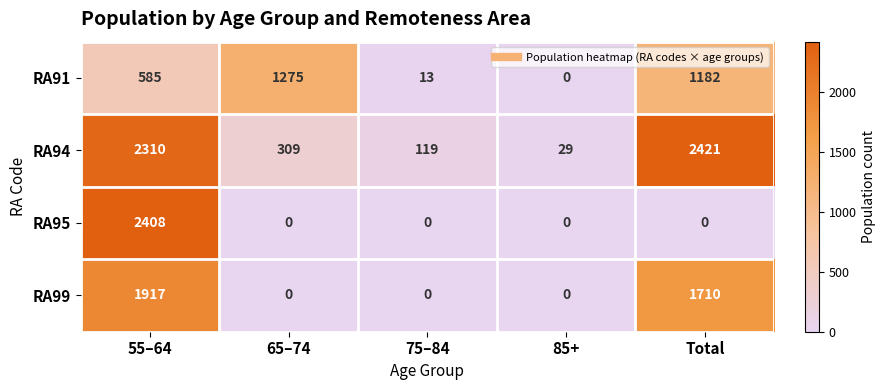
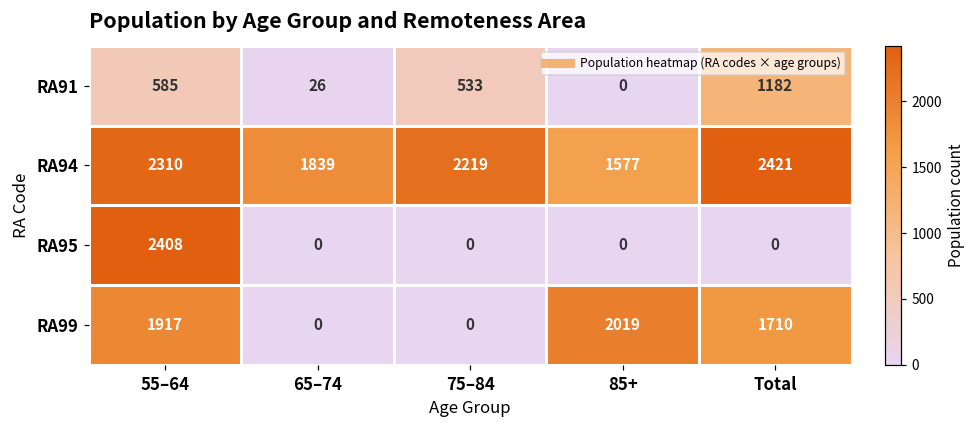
RA91, 65–74: 1275 -> 26
RA91, 75–84: 13 -> 533
RA94, 65–74: 309 -> 1839
RA94, 75–84: 119 -> 2219
RA94, 85+: 29 -> 1577
RA99, 85+: 0 -> 2019
